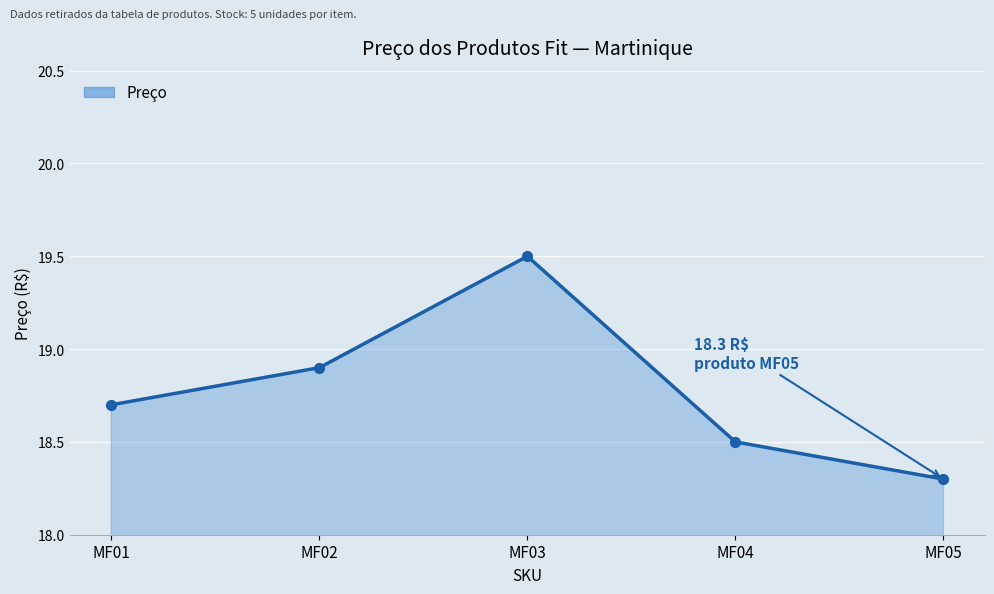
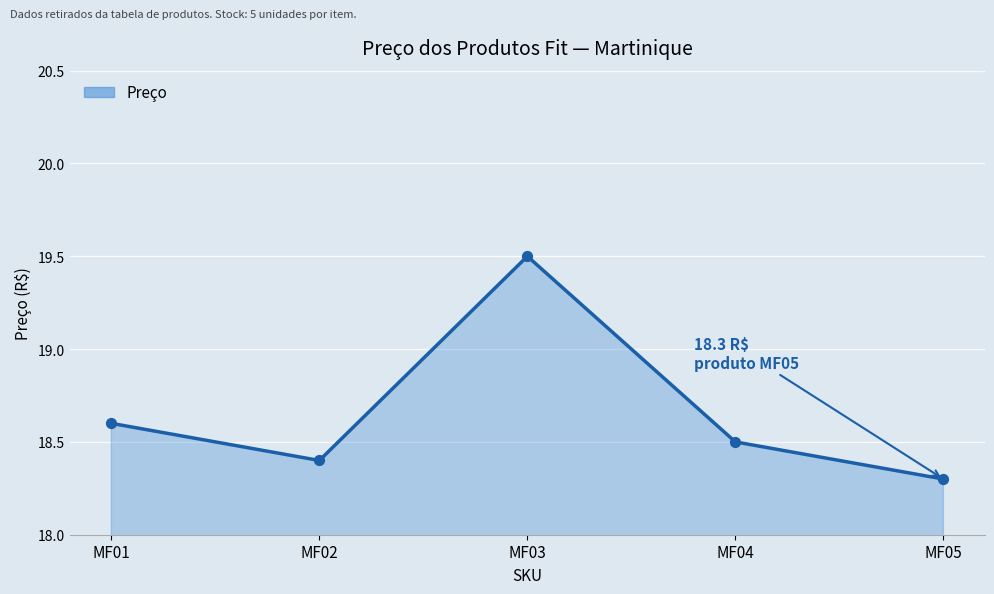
MF01: 18.7 -> 18.6
MF02: 18.9 -> 18.4
